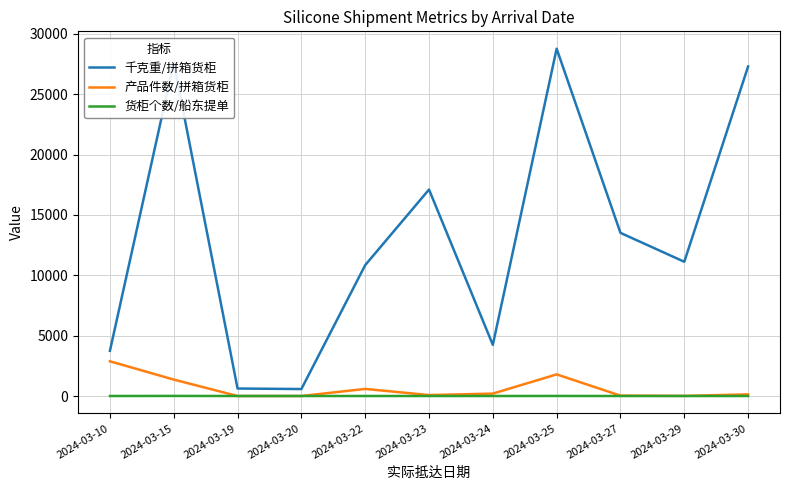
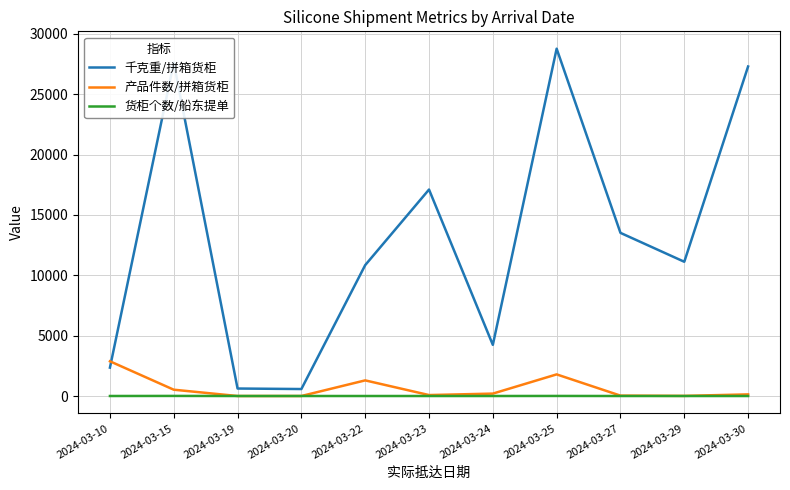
千克重/拼箱货柜, 2024-03-10: 3700 -> 2400
产品件数/拼箱货柜, 2024-03-15: 1400 -> 500
产品件数/拼箱货柜, 2024-03-22: 600 -> 1300
